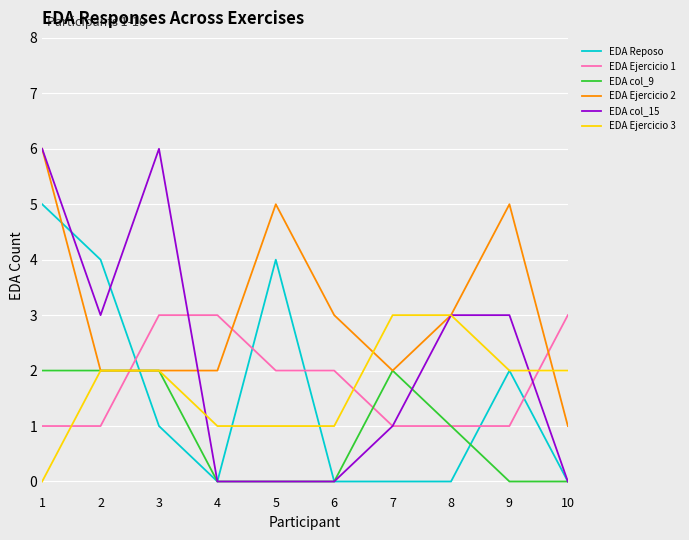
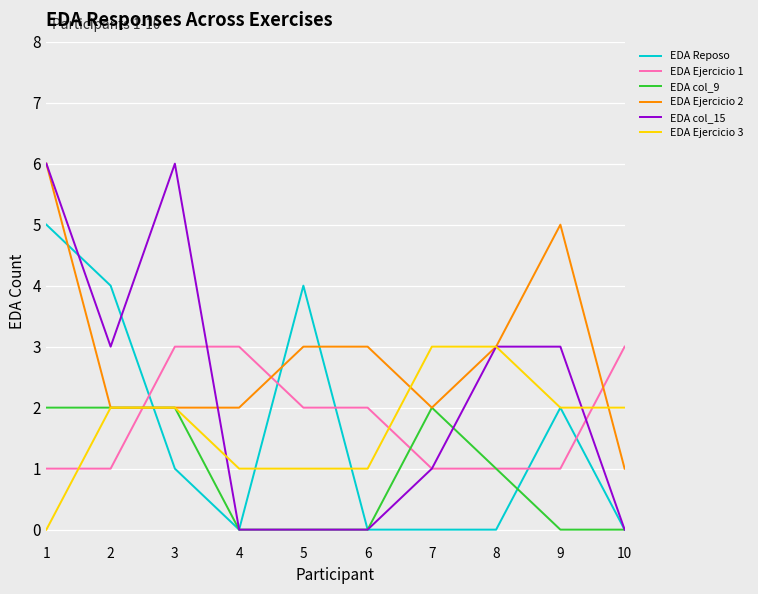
EDA Ejercicio 2, 5: 5 -> 3
